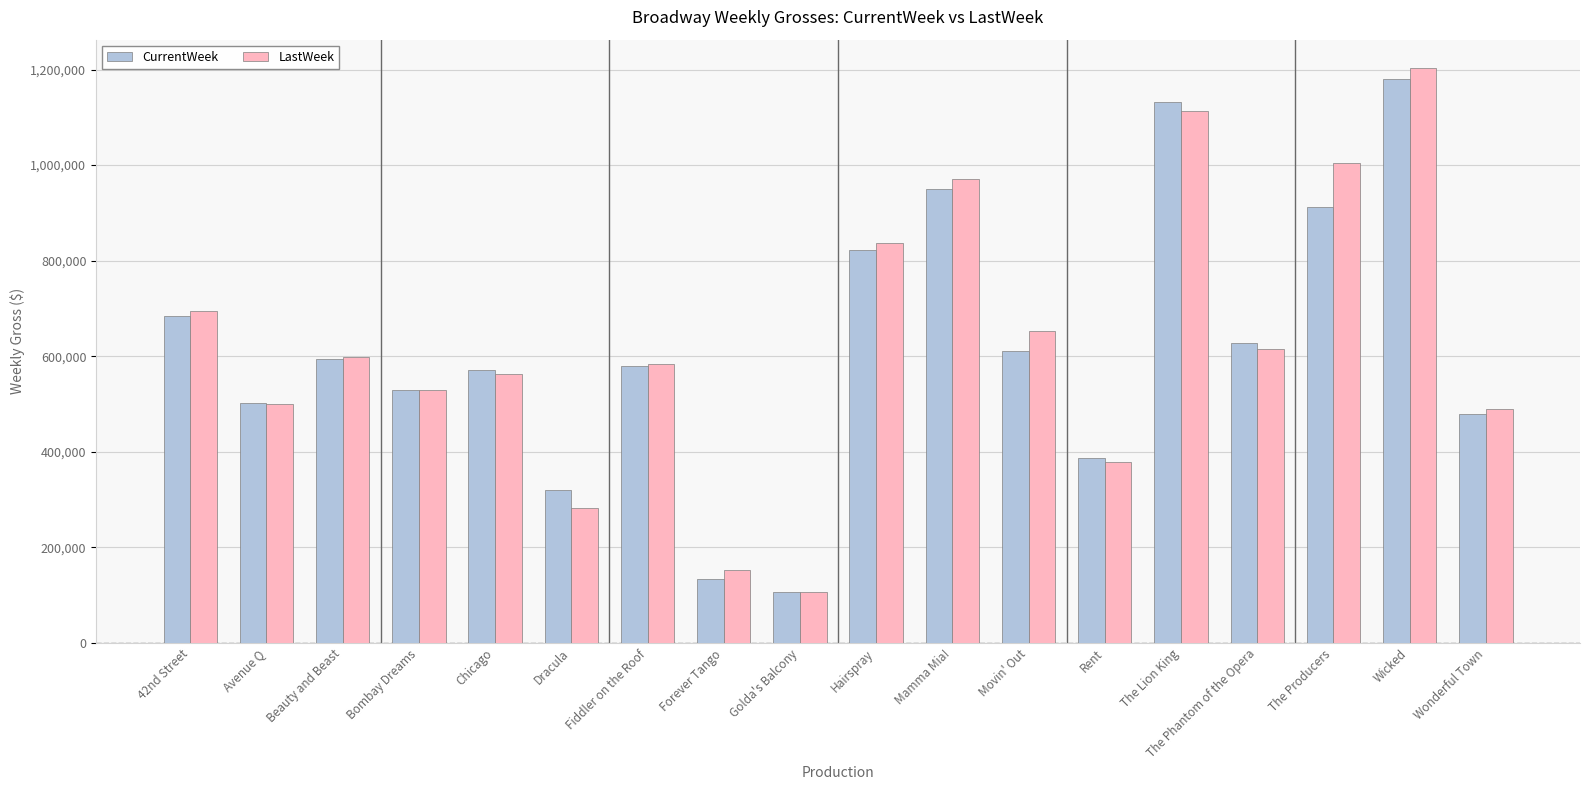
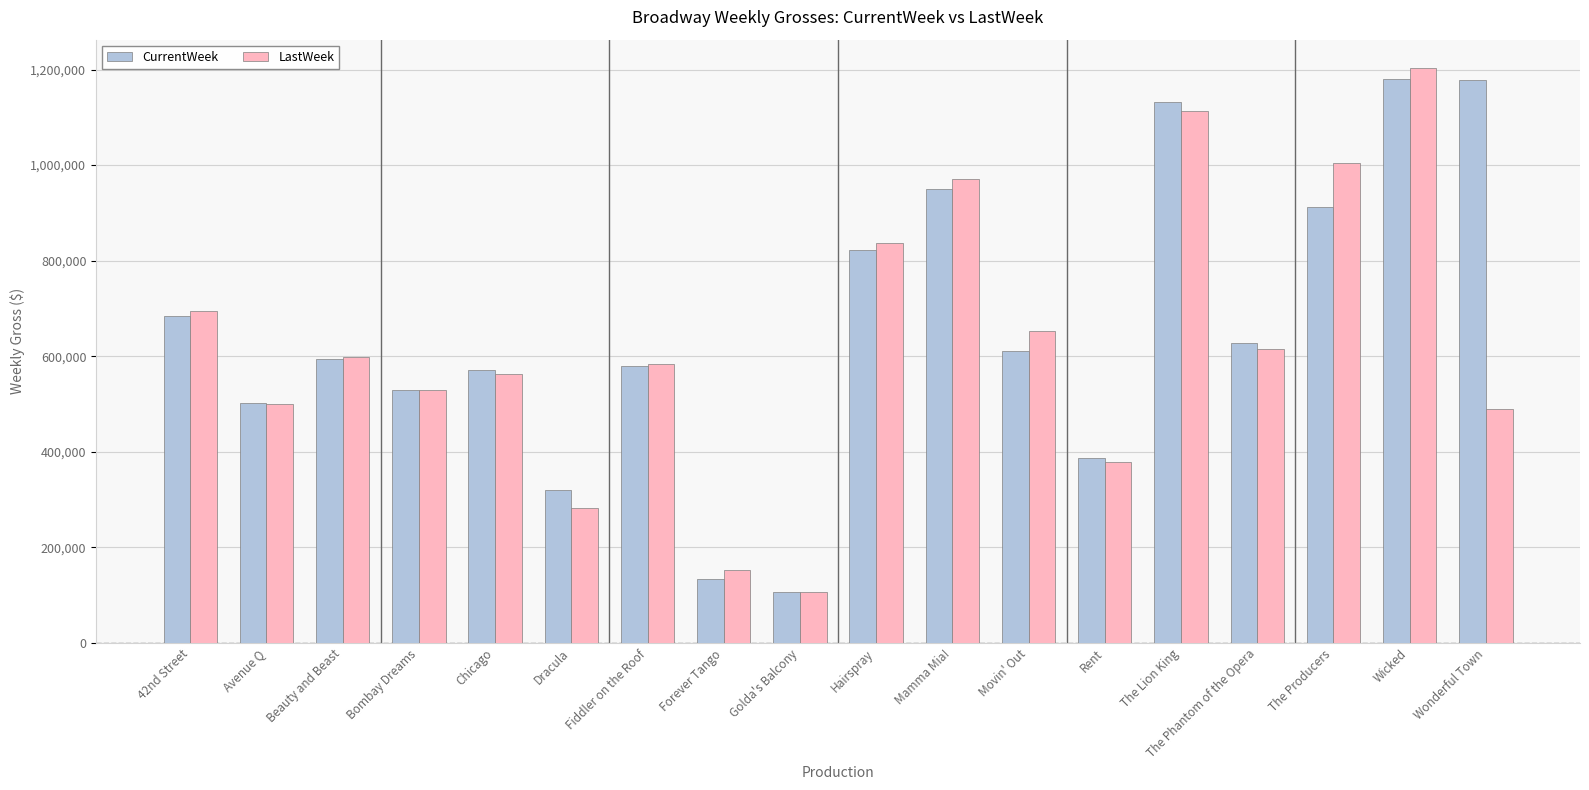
CurrentWeek, Wonderful Town: 480,000 -> 1,180,000
